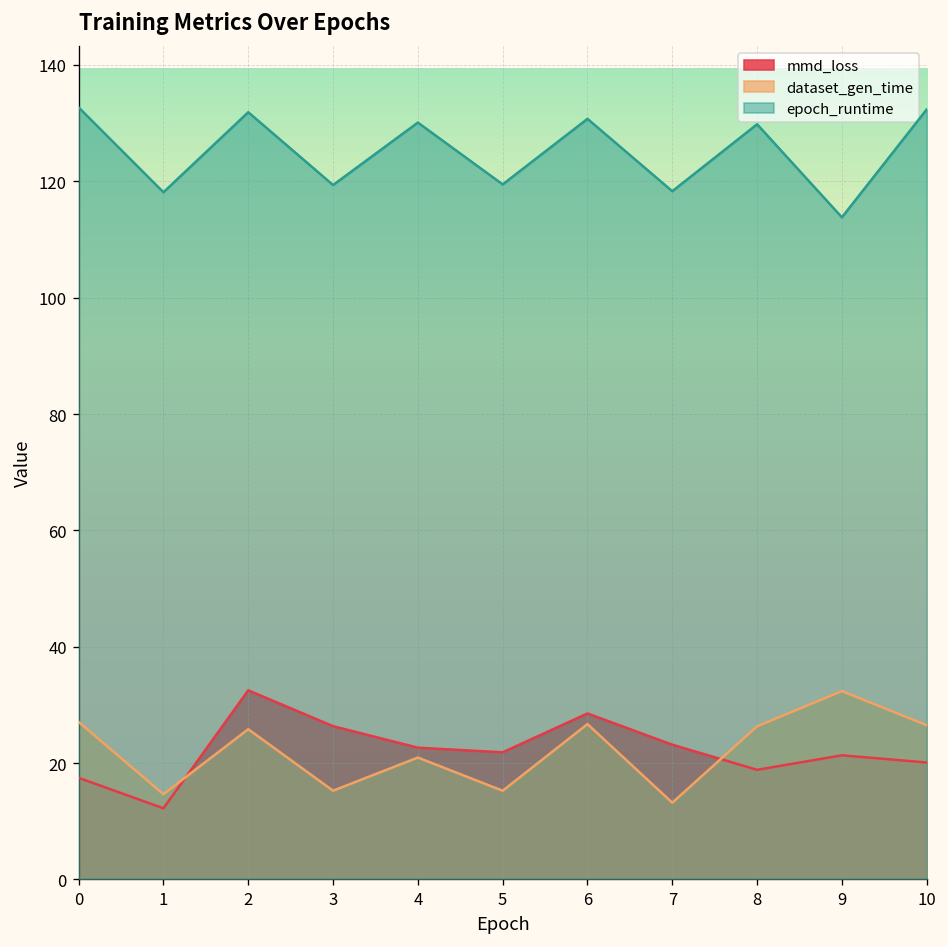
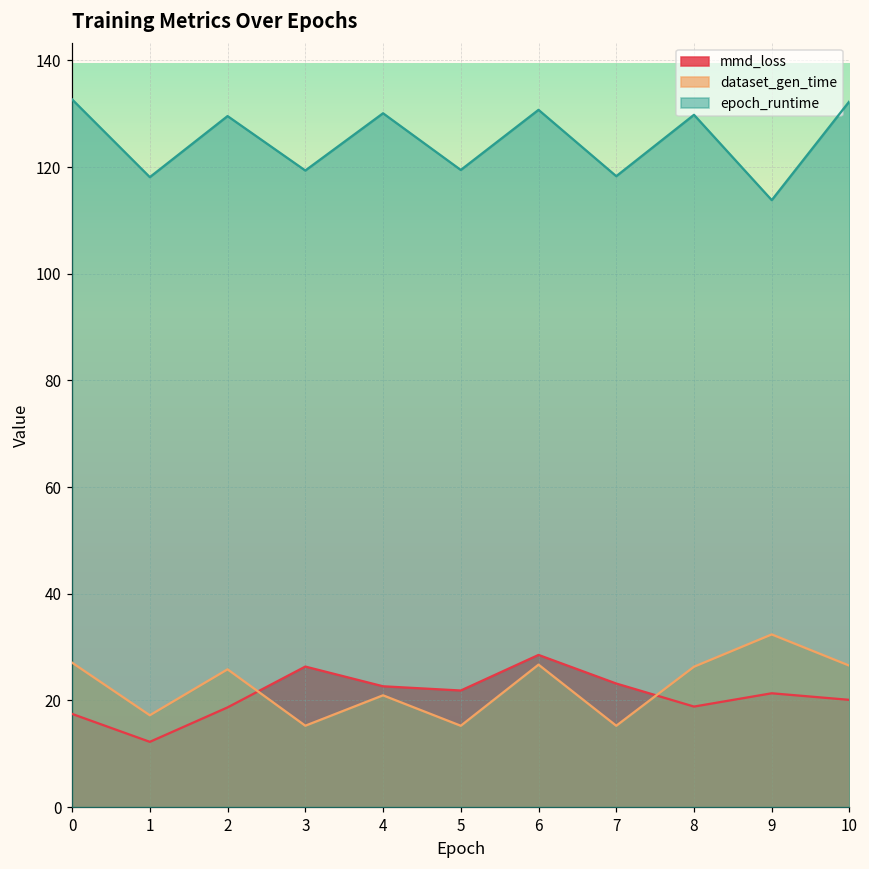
dataset_gen_time, 1: 15 -> 17
mmd_loss, 2: 33 -> 19
epoch_runtime, 2: 132 -> 130
dataset_gen_time, 7: 13 -> 15
